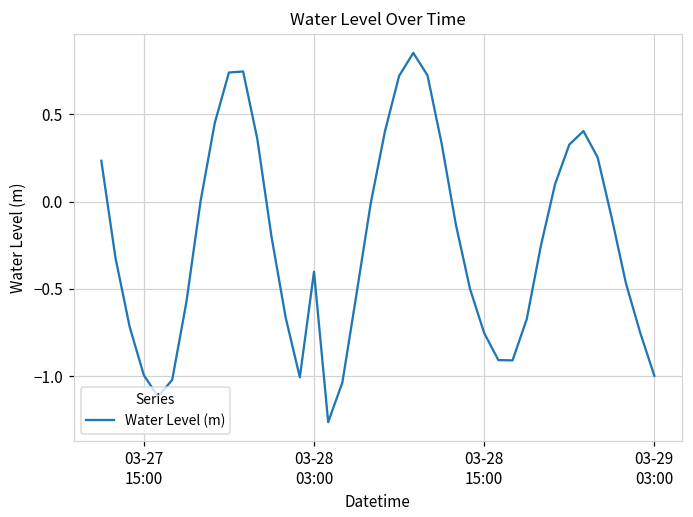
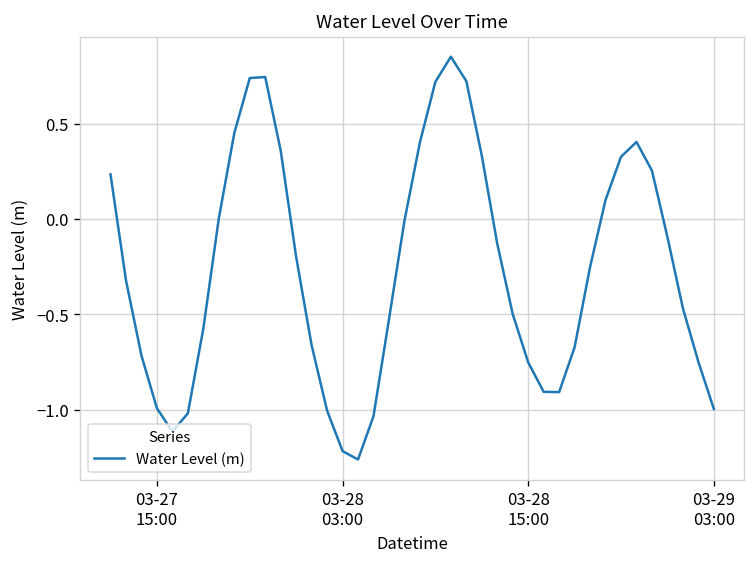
03-28 03:00: -0.40 -> -1.22
